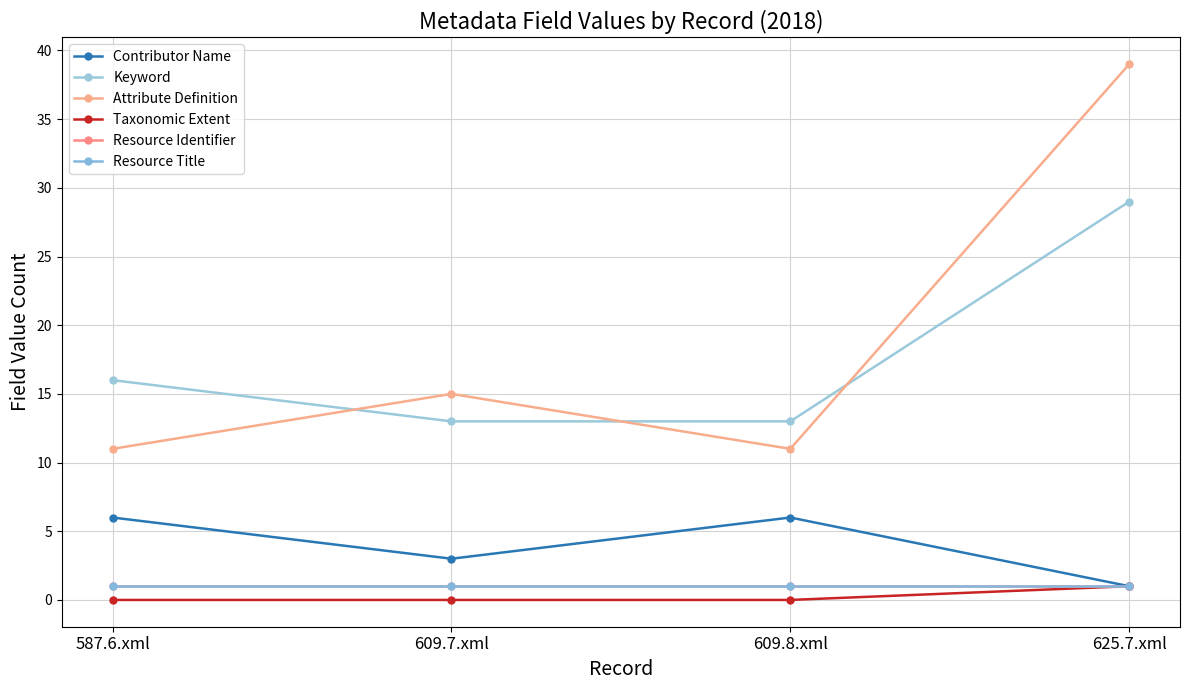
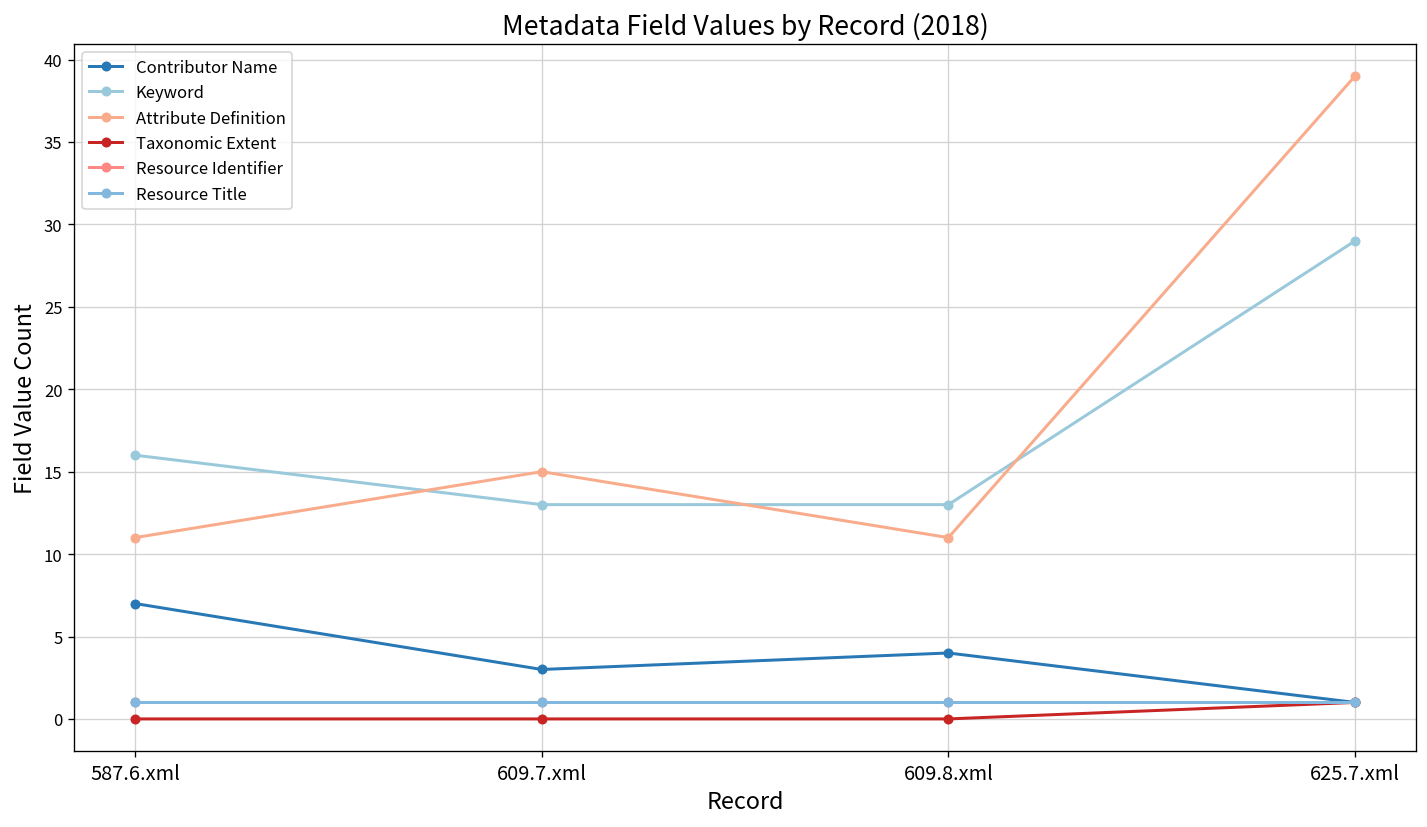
Contributor Name, 587.6.xml: 6 -> 7
Contributor Name, 609.8.xml: 6 -> 4
